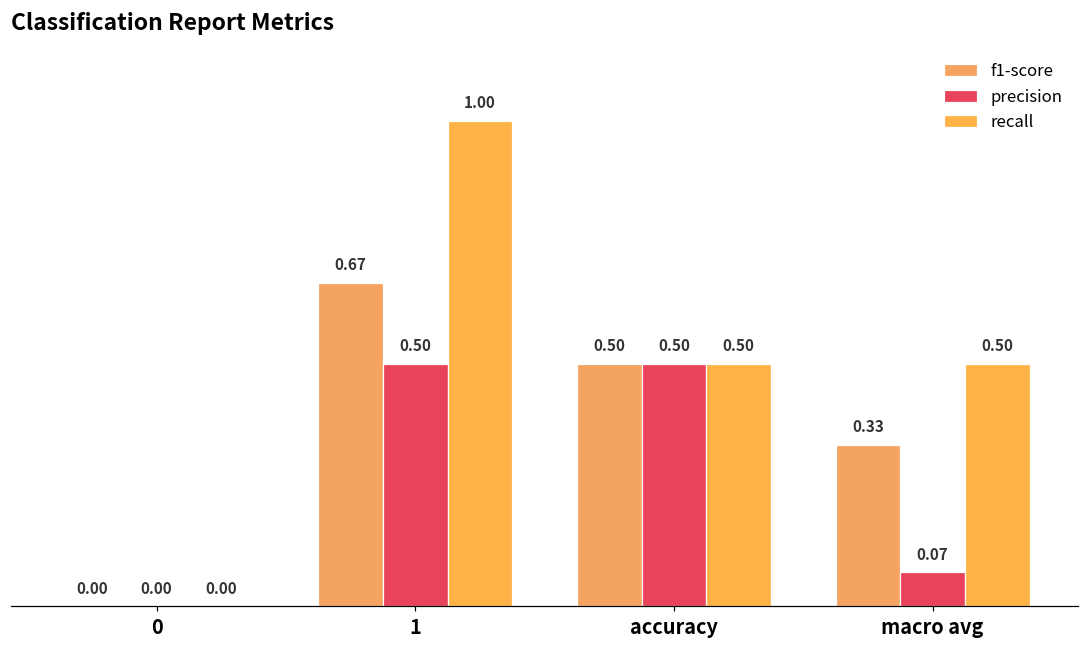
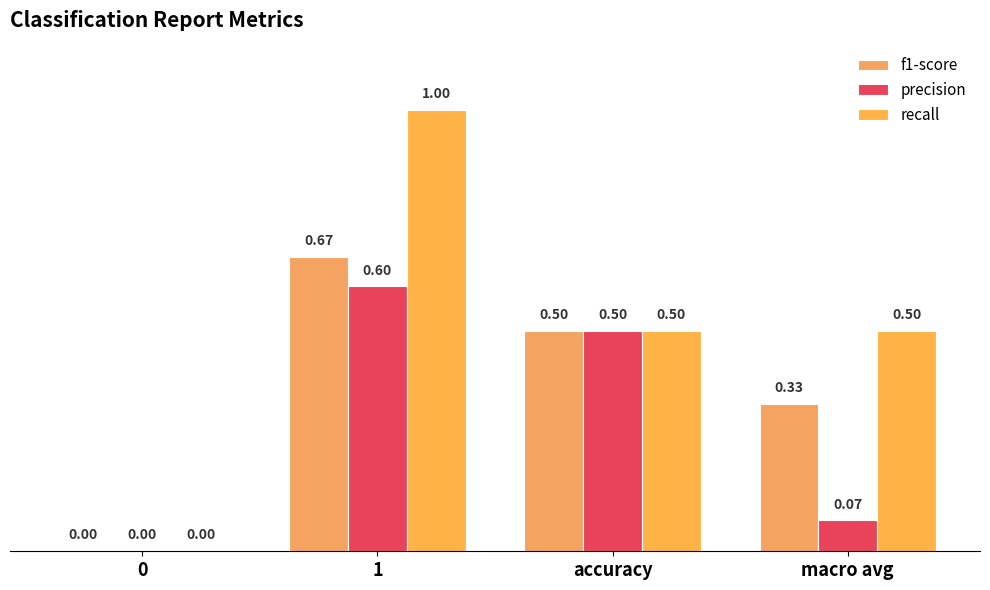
precision, 1: 0.50 -> 0.60
